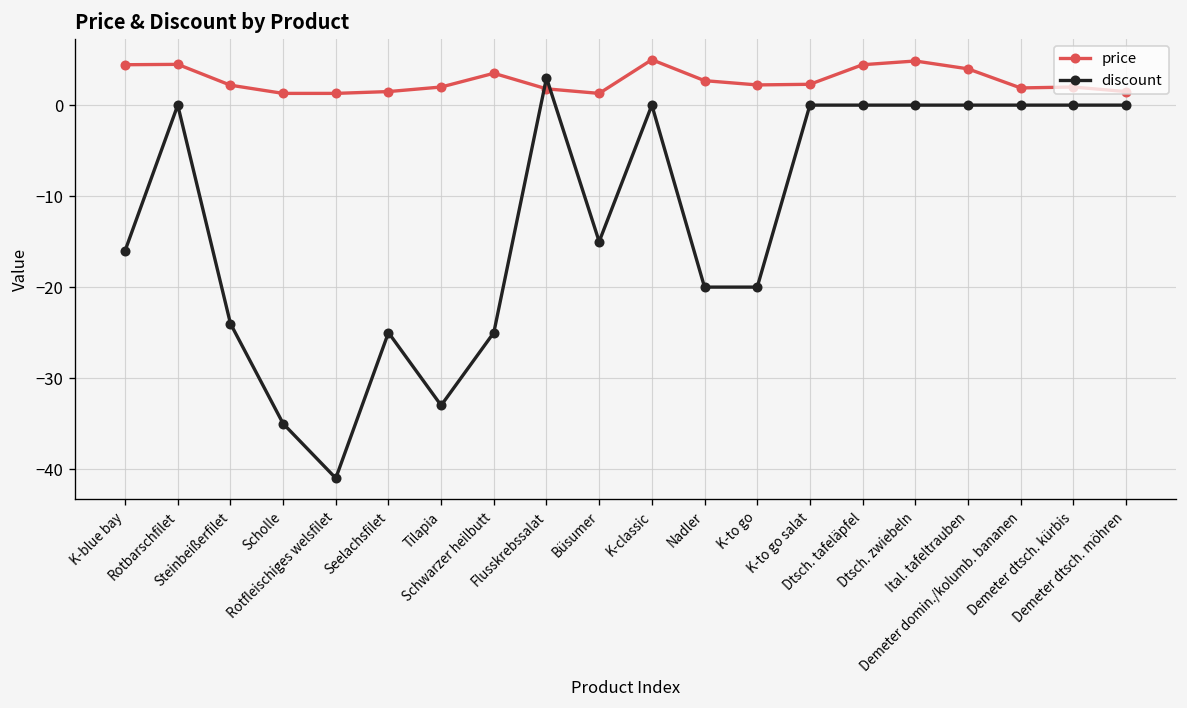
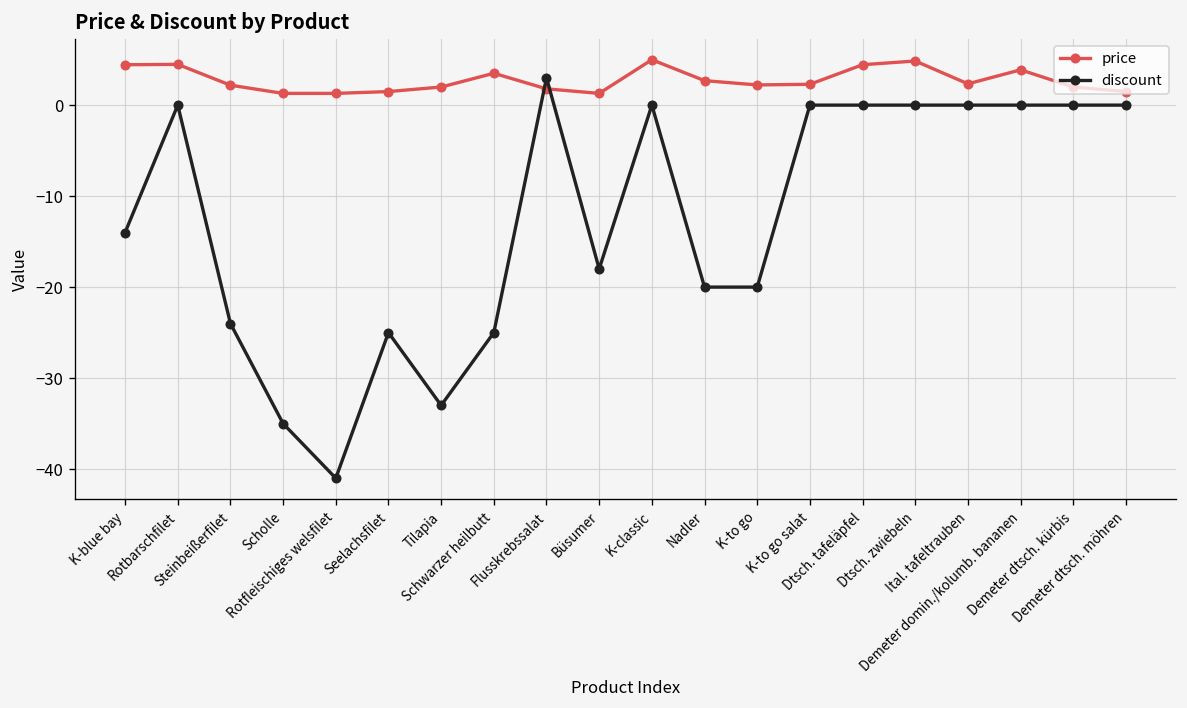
discount, K-blue bay: -16 -> -14
discount, Büsumer: -15 -> -18
price, Ital. tafeltrauben: 4 -> 2
price, Demeter domin./kolumb. bananen: 2 -> 4
